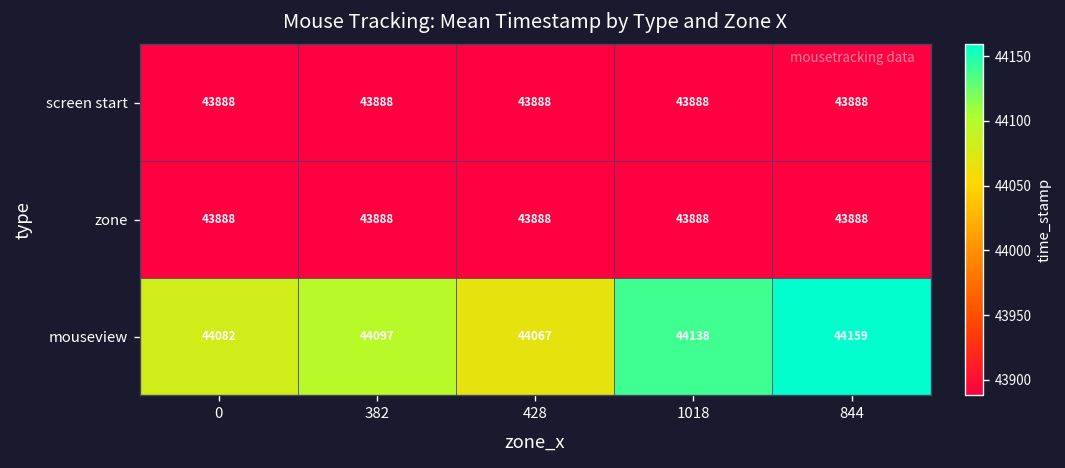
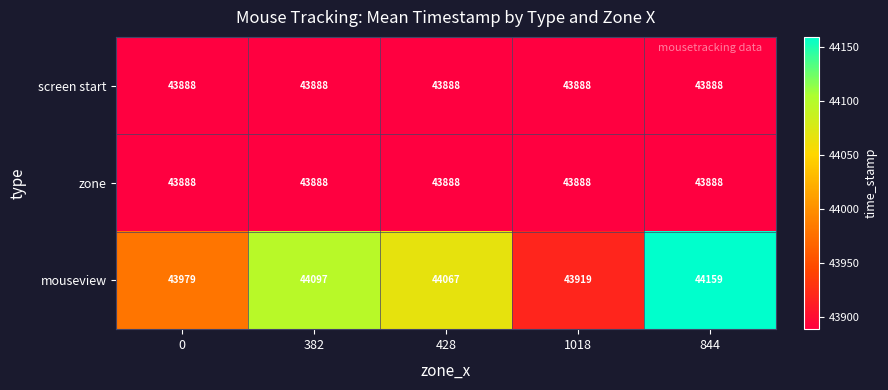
mouseview, 0: 44082 -> 43979
mouseview, 1018: 44138 -> 43919
